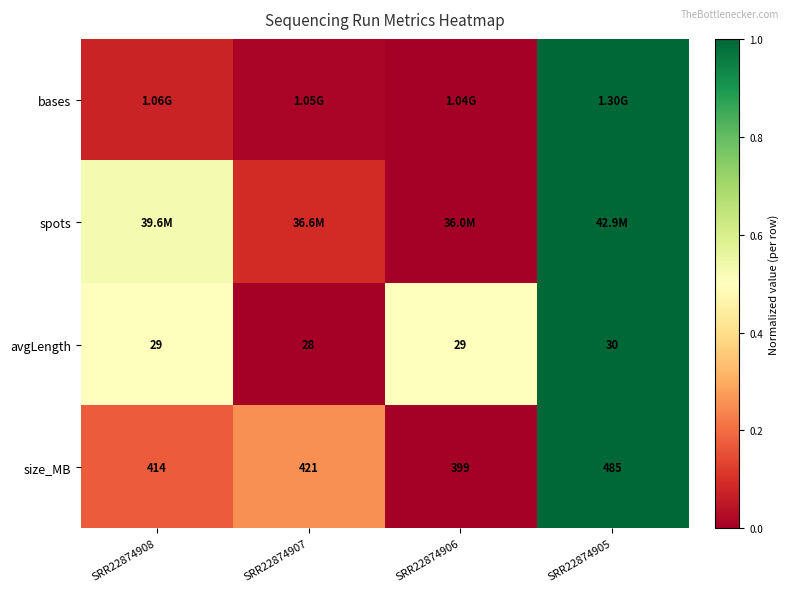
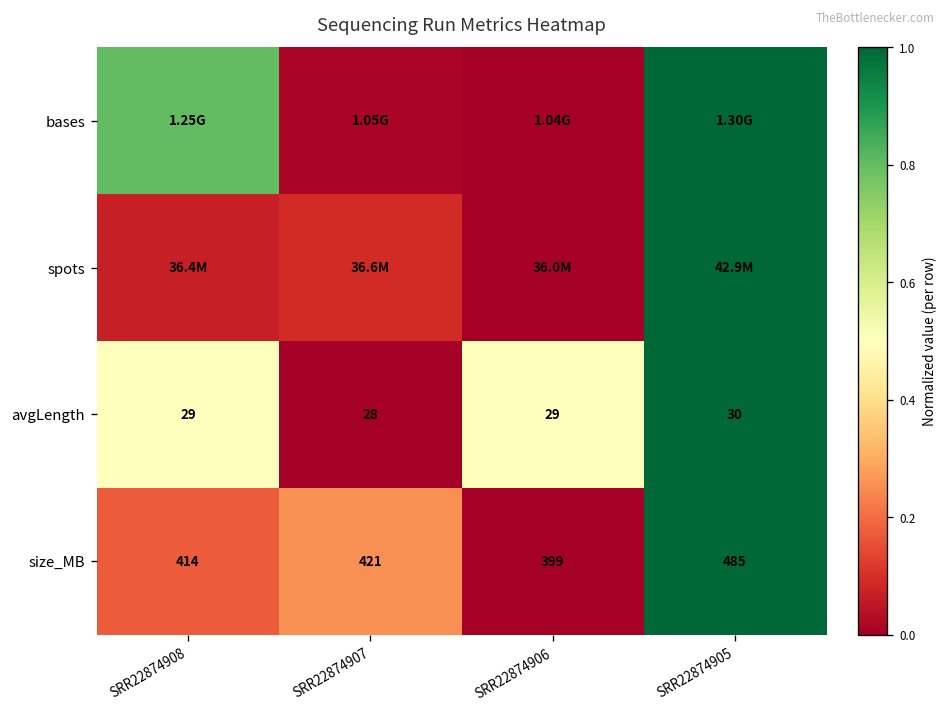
bases, SRR22874908: 1.06G -> 1.25G
spots, SRR22874908: 39.6M -> 36.4M
